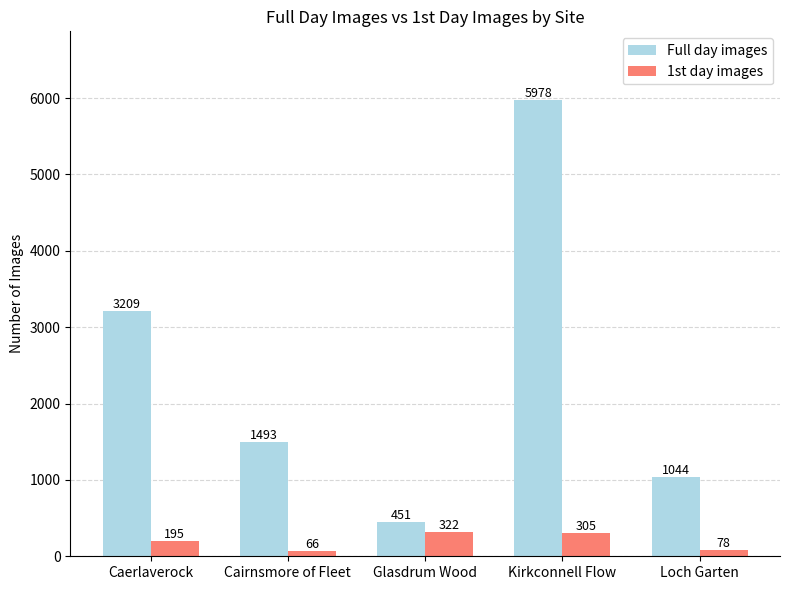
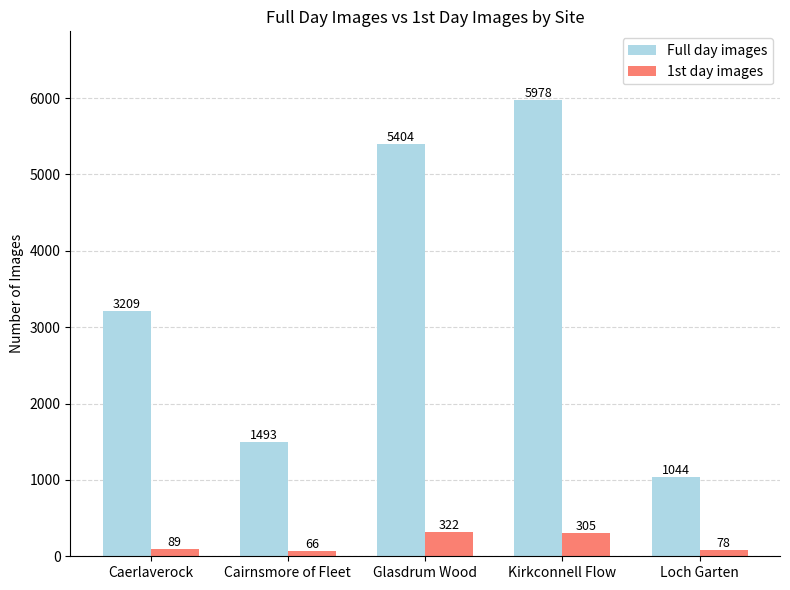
1st day images, Caerlaverock: 195 -> 89
Full day images, Glasdrum Wood: 451 -> 5404
